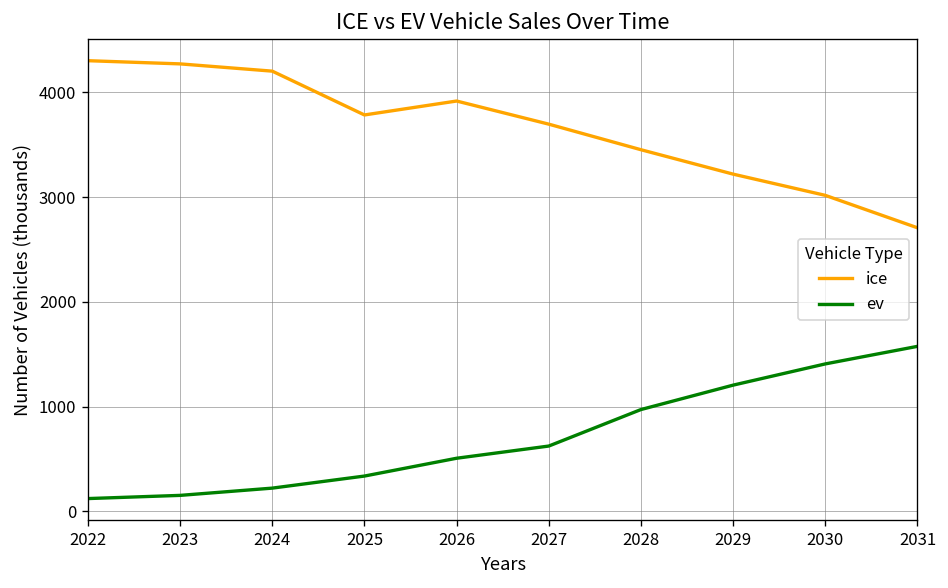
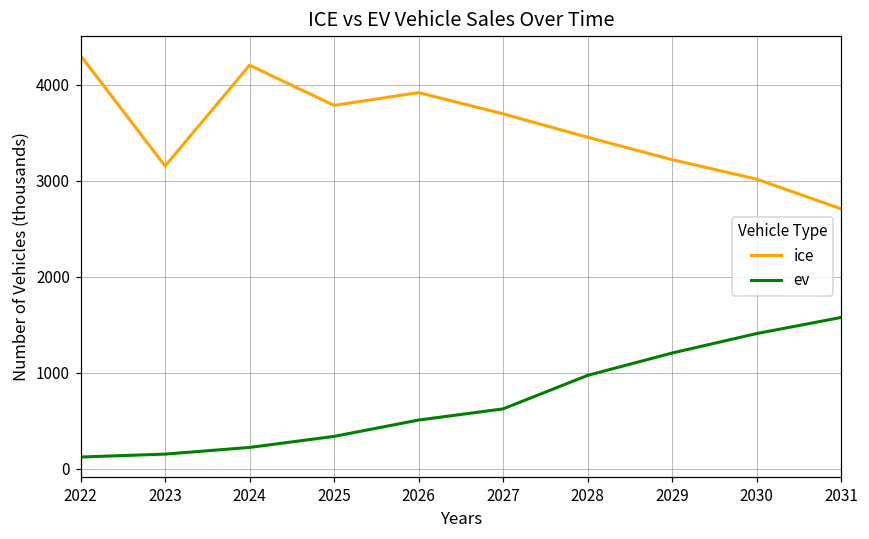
ice, 2023: 4300 -> 3200
